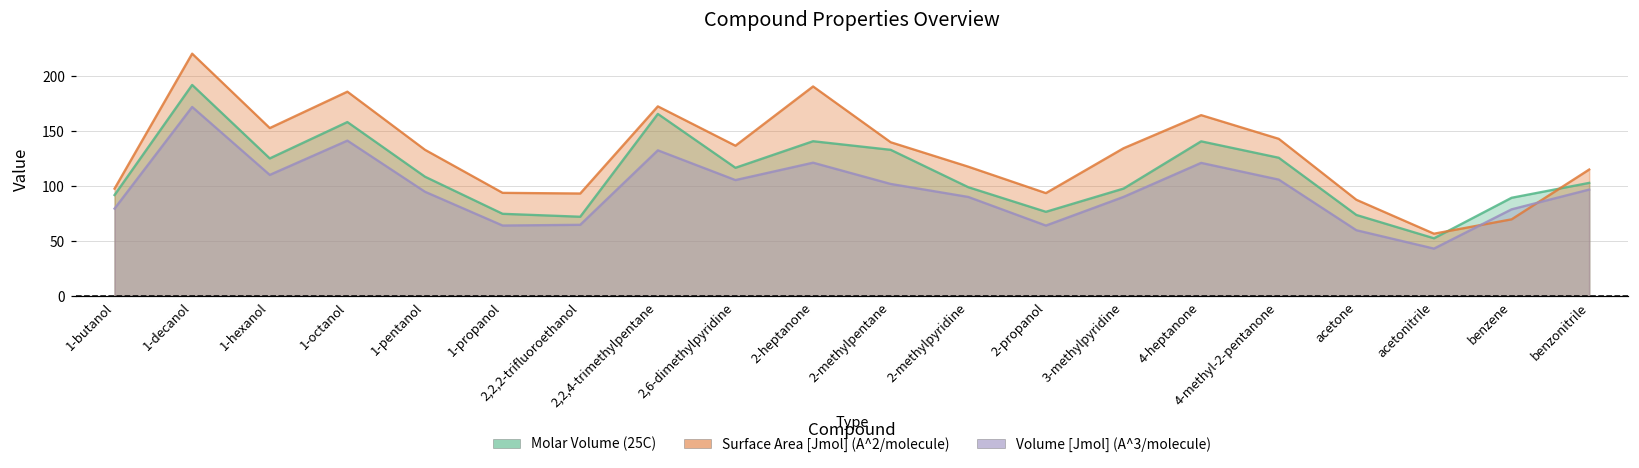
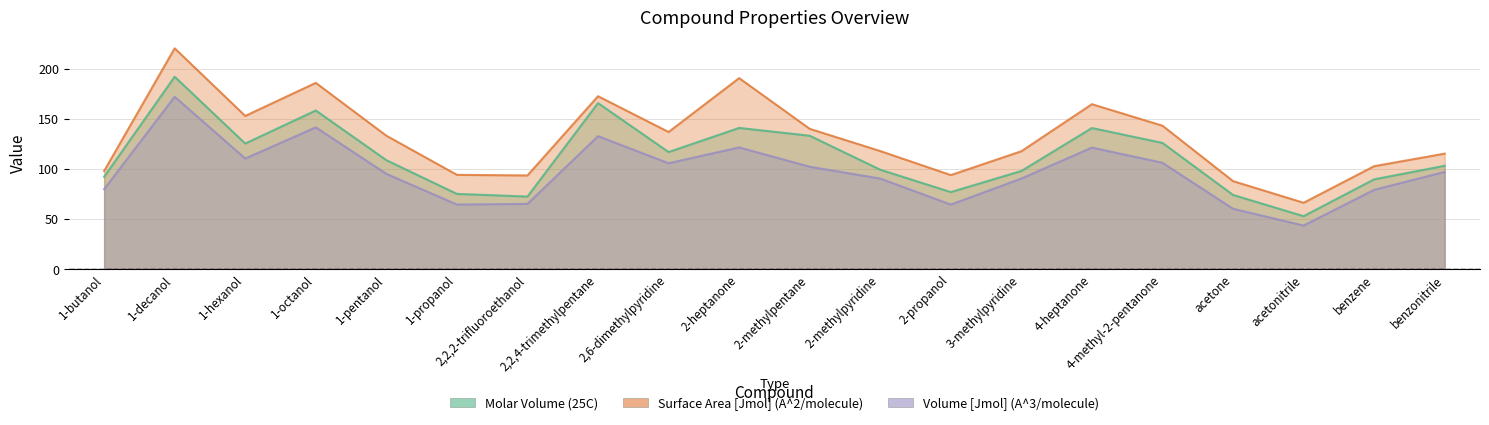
Surface Area [Jmol] (A^2/molecule), 3-methylpyridine: 134 -> 118
Surface Area [Jmol] (A^2/molecule), acetonitrile: 57 -> 66
Surface Area [Jmol] (A^2/molecule), benzene: 70 -> 103
